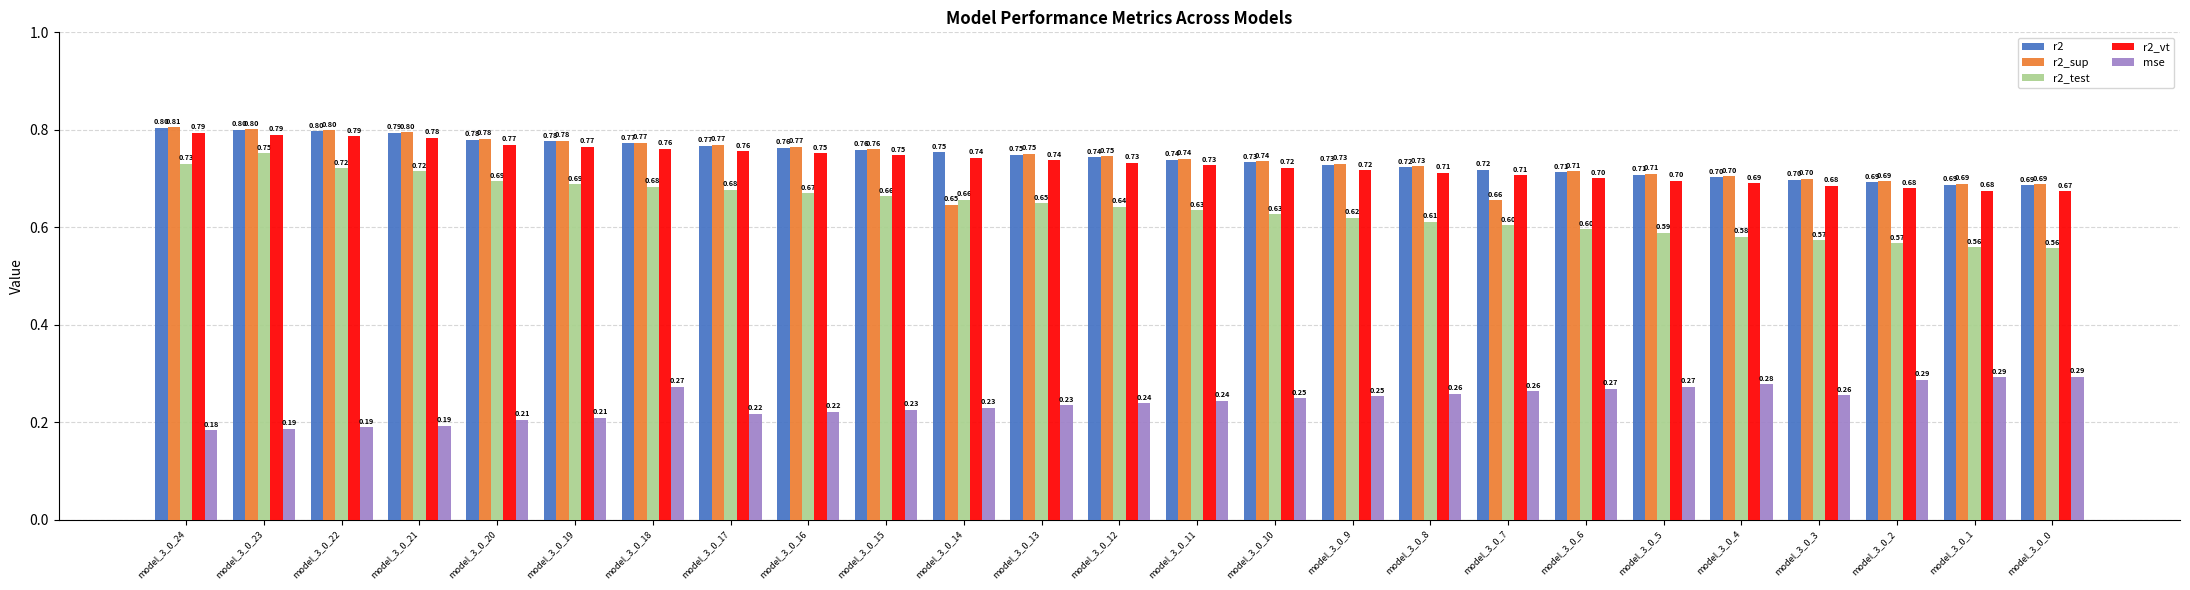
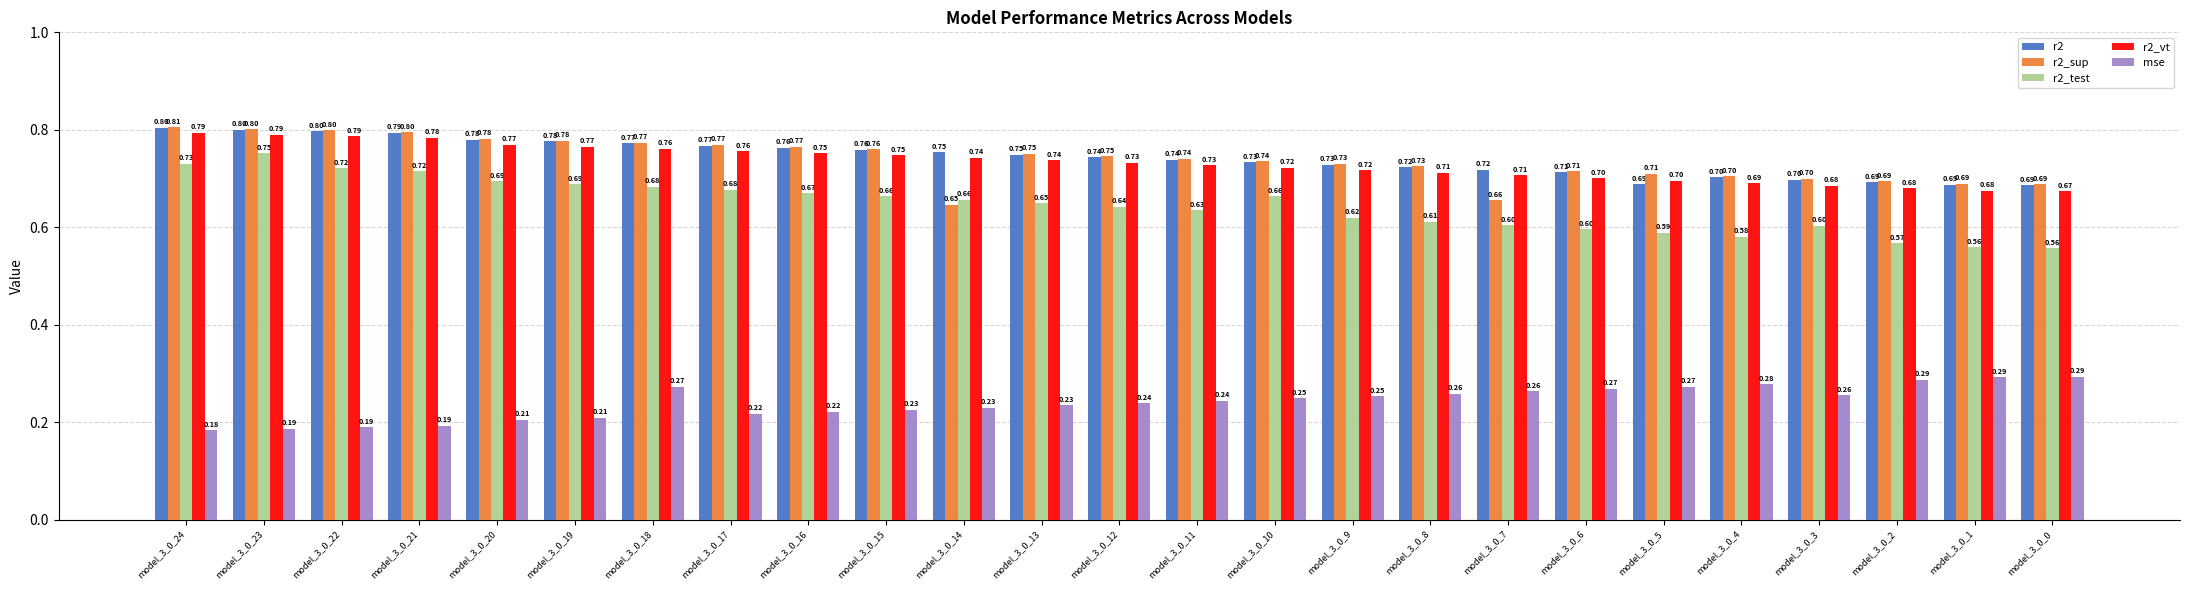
r2_test, model_3_0_10: 0.63 -> 0.66
r2, model_3_0_5: 0.71 -> 0.69
r2_test, model_3_0_3: 0.57 -> 0.60
